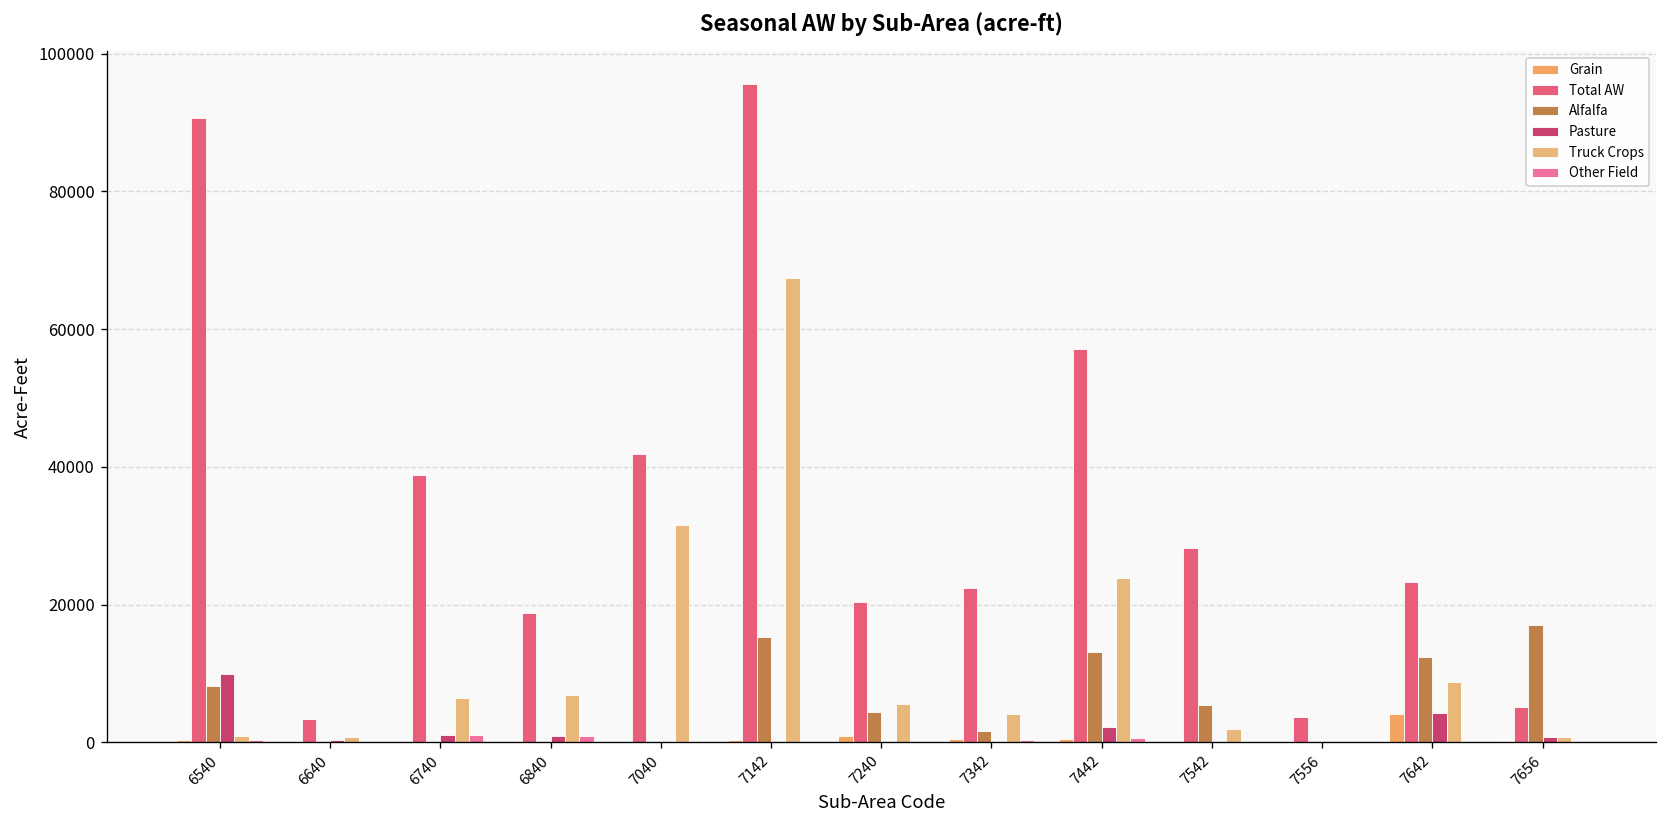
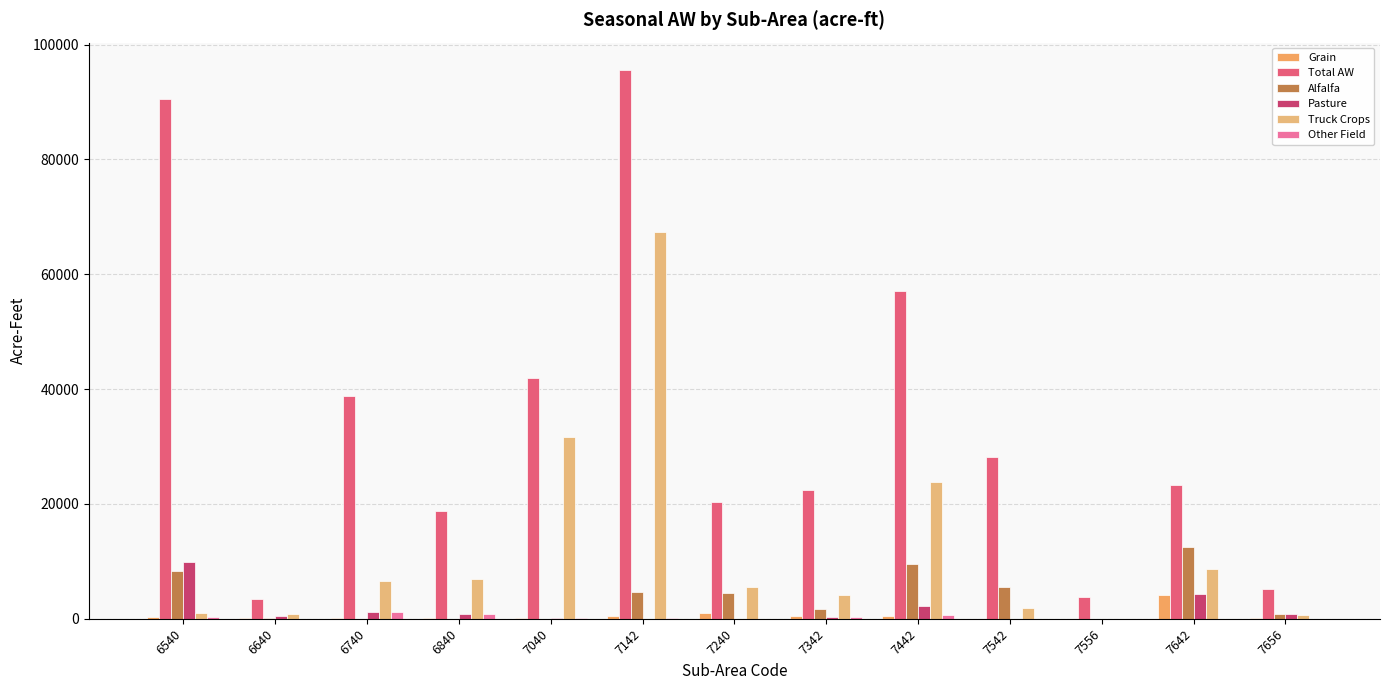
Alfalfa, 7142: 15000 -> 5000
Alfalfa, 7442: 13000 -> 10000
Alfalfa, 7656: 17000 -> 1000
